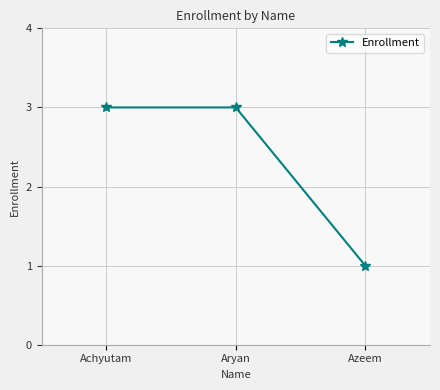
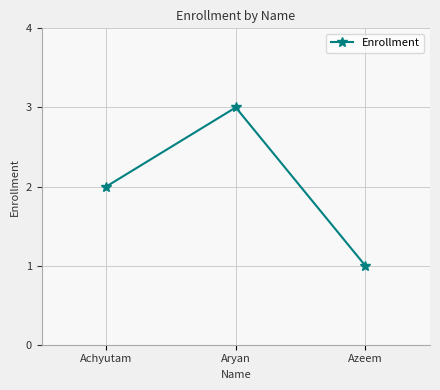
Achyutam: 3 -> 2
